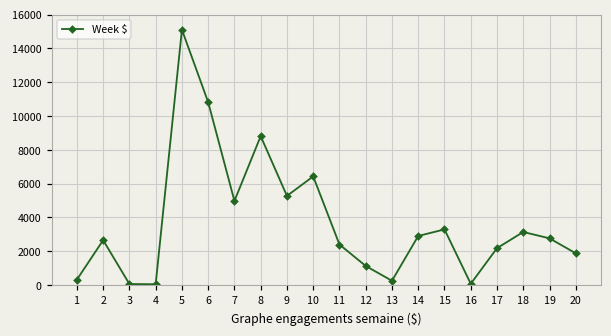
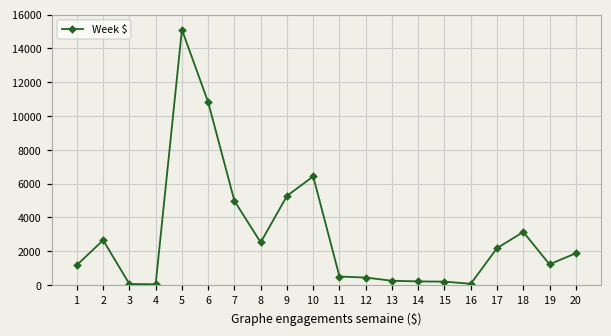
1: 300 -> 1200
8: 8800 -> 2500
11: 2400 -> 500
12: 1100 -> 400
14: 2900 -> 200
15: 3300 -> 200
19: 2800 -> 1200
